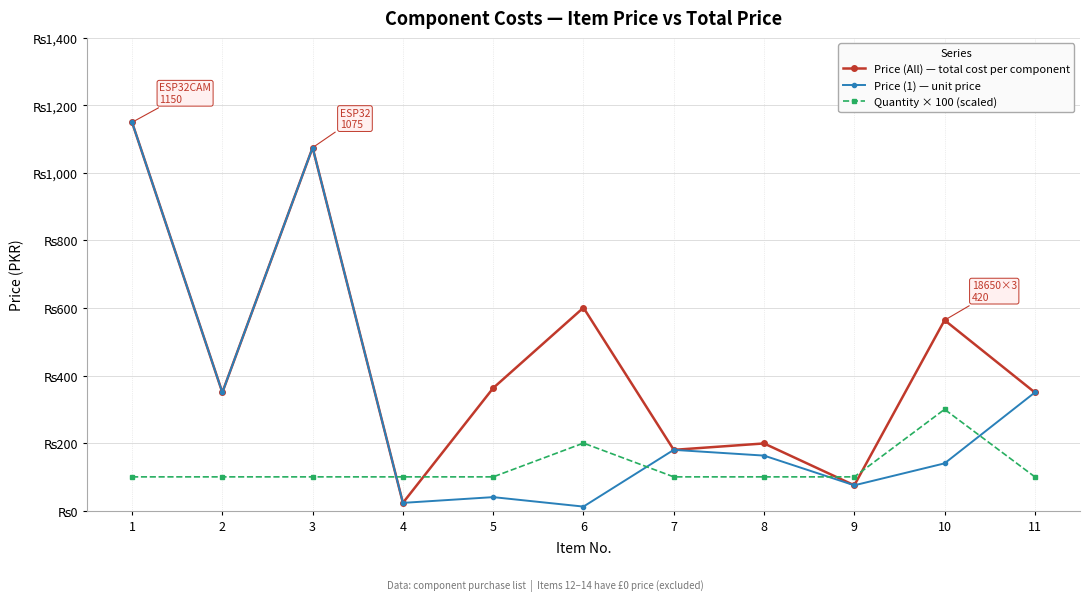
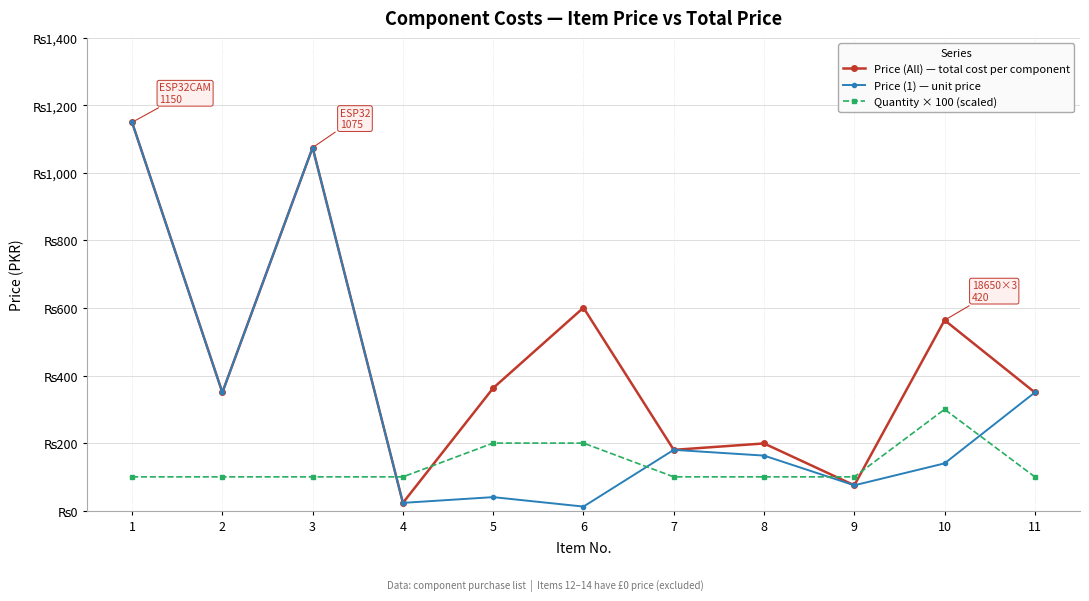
Quantity × 100 (scaled), 5: ₨100 -> ₨200
